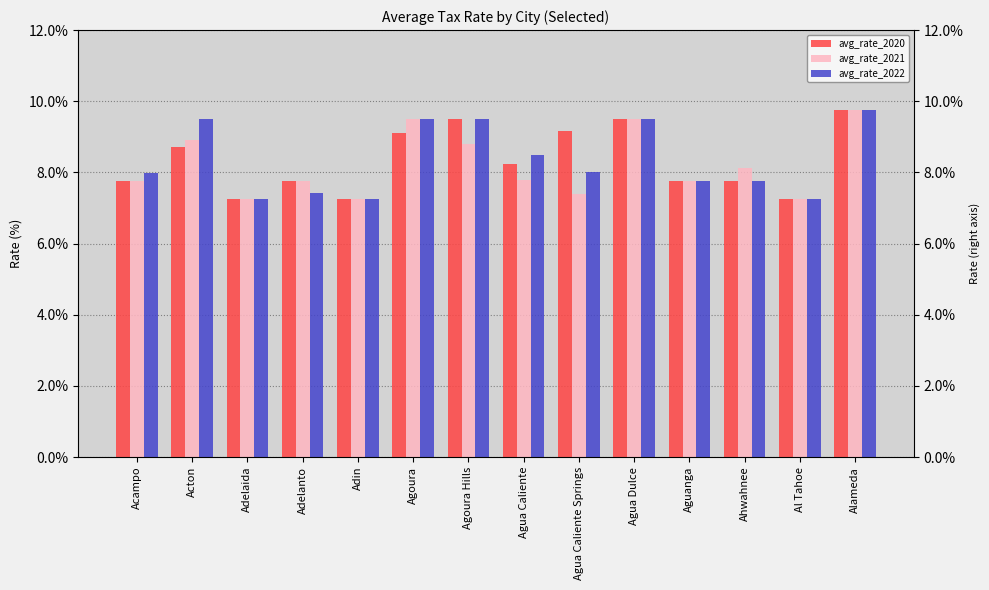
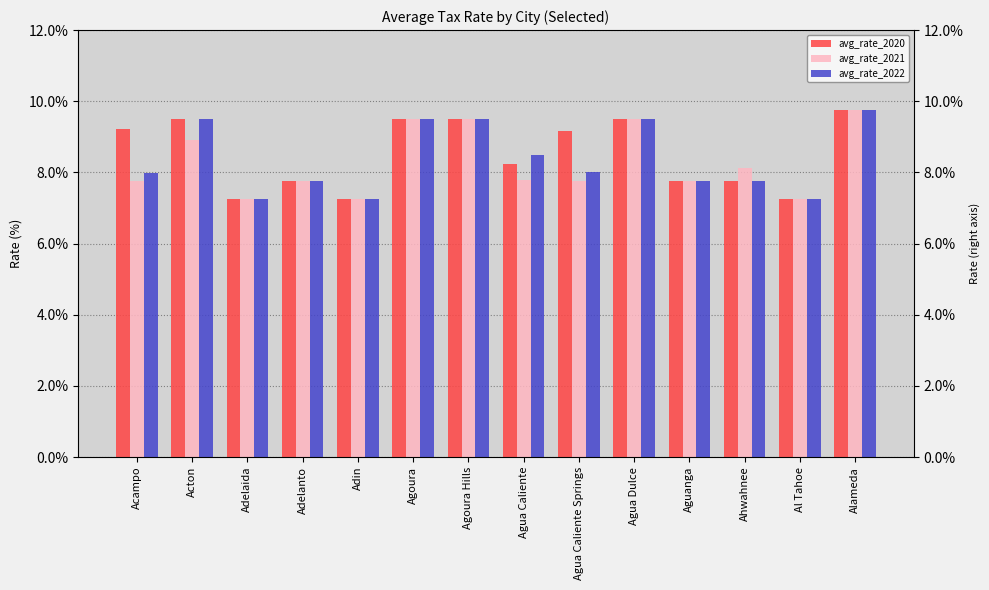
avg_rate_2020, Acampo: 7.8% -> 9.2%
avg_rate_2020, Acton: 8.7% -> 9.5%
avg_rate_2022, Adelanto: 7.4% -> 7.8%
avg_rate_2020, Agoura: 9.1% -> 9.5%
avg_rate_2021, Agoura Hills: 8.8% -> 9.5%
avg_rate_2021, Agua Caliente Springs: 7.4% -> 7.8%
